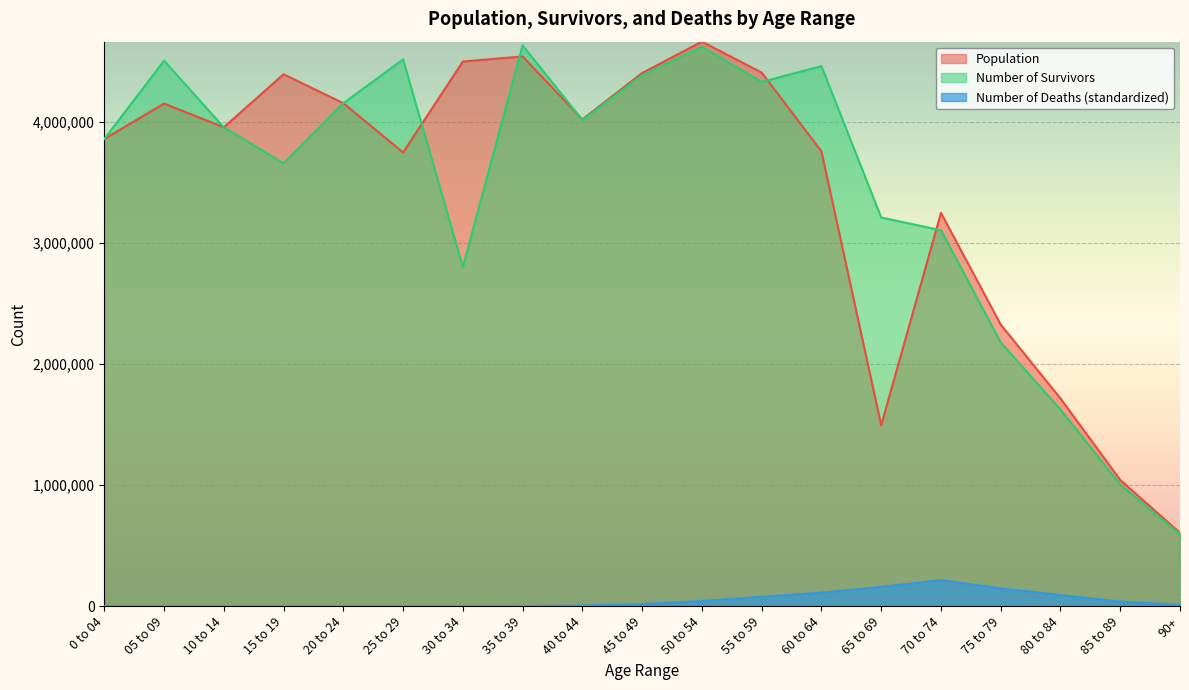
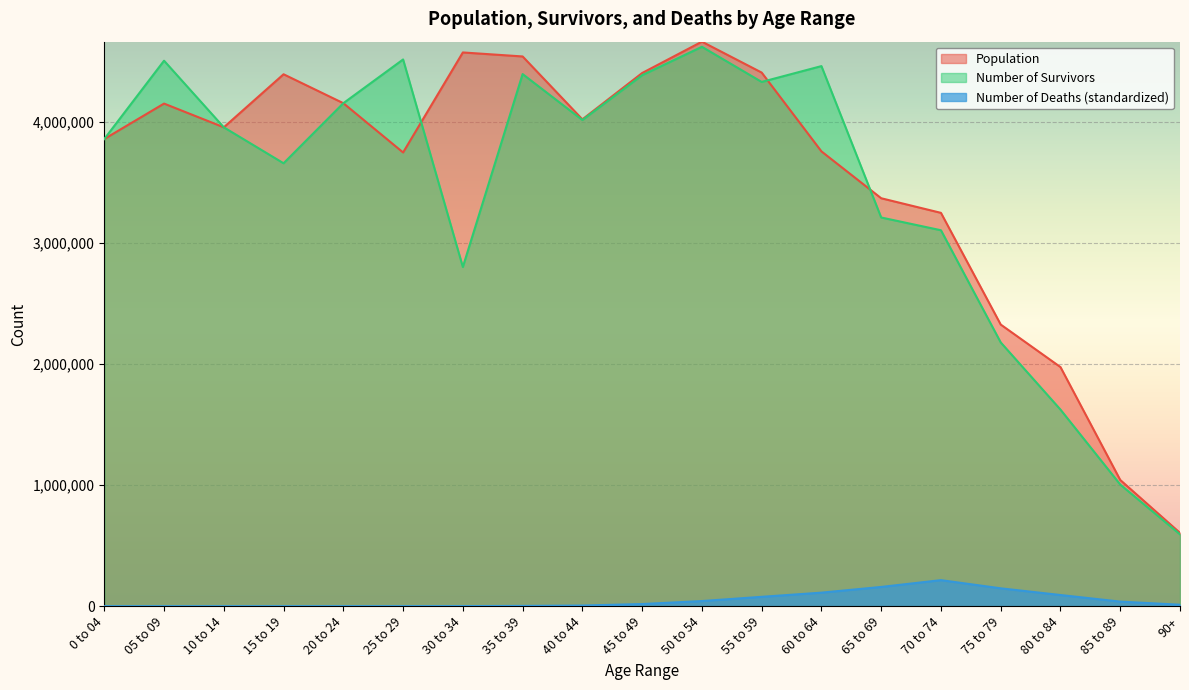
Population, 30 to 34: 4,500,000 -> 4,570,000
Number of Survivors, 35 to 39: 4,630,000 -> 4,390,000
Population, 65 to 69: 1,490,000 -> 3,370,000
Population, 80 to 84: 1,720,000 -> 1,970,000
